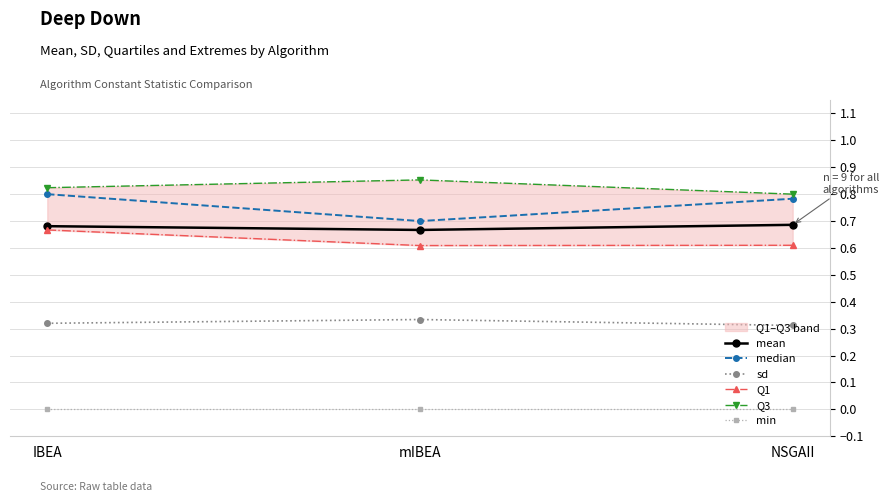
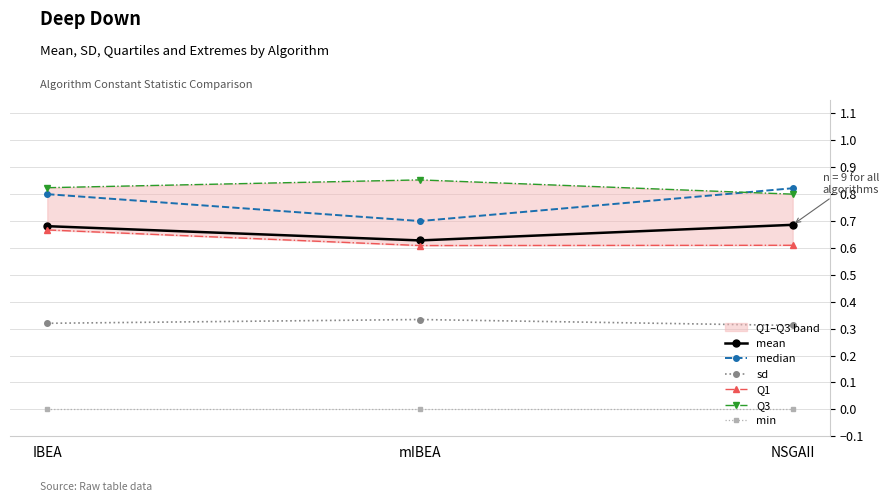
mean, mIBEA: 0.67 -> 0.63
median, NSGAII: 0.78 -> 0.82
